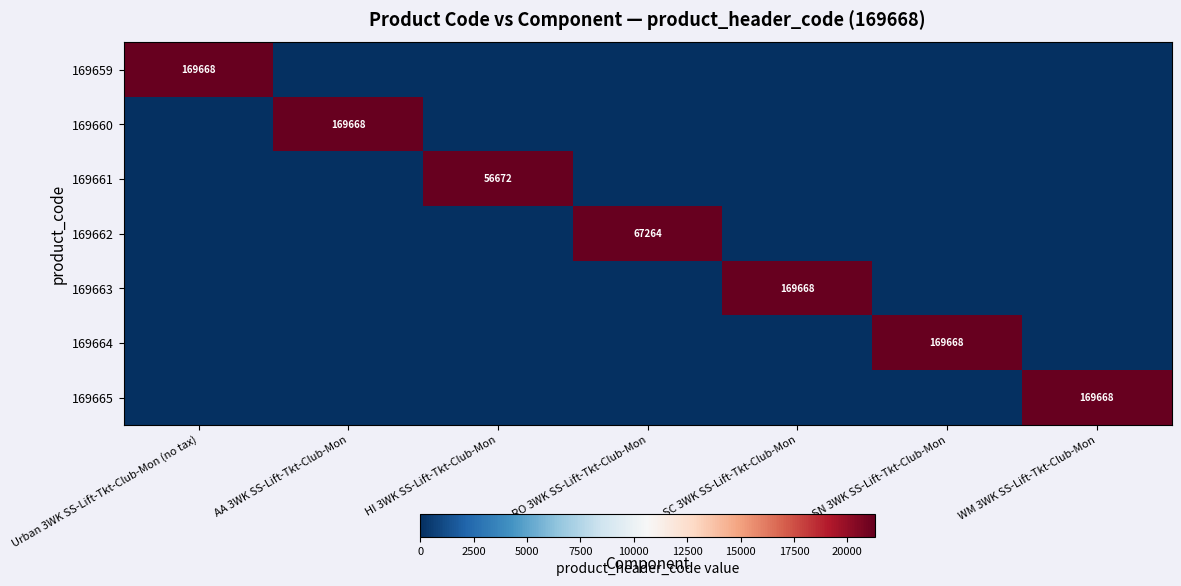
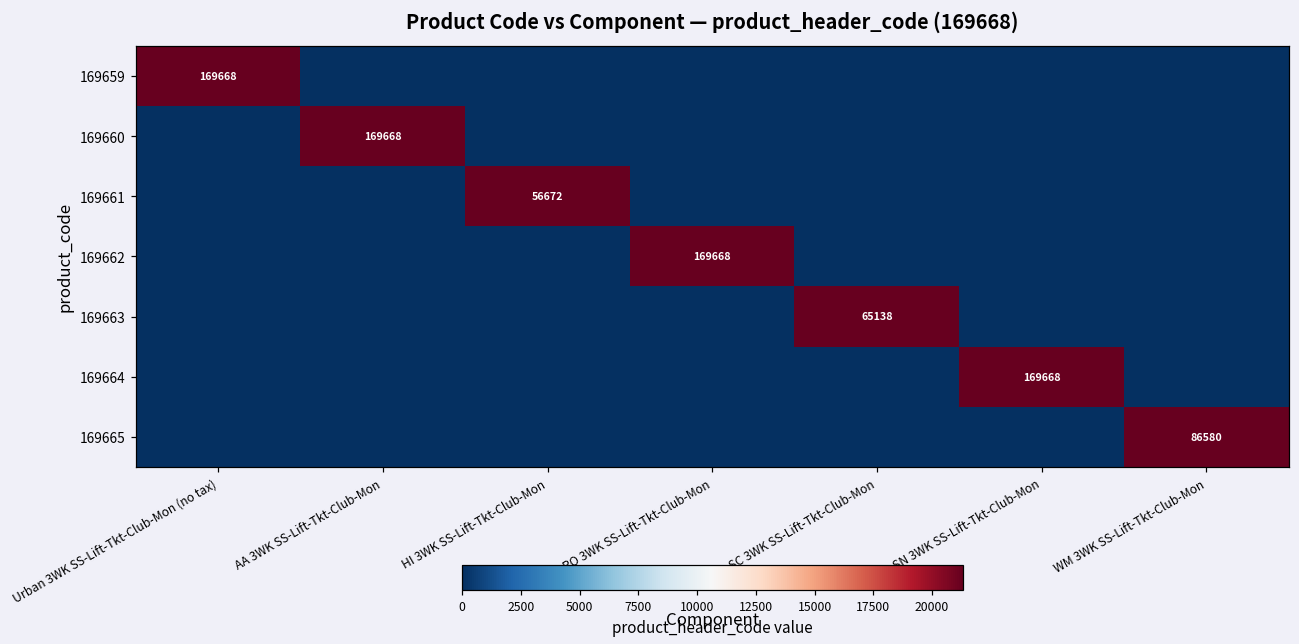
169662, RO 3WK SS-Lift-Tkt-Club-Mon: 67264 -> 169668
169663, SC 3WK SS-Lift-Tkt-Club-Mon: 169668 -> 65138
169665, WM 3WK SS-Lift-Tkt-Club-Mon: 169668 -> 86580
